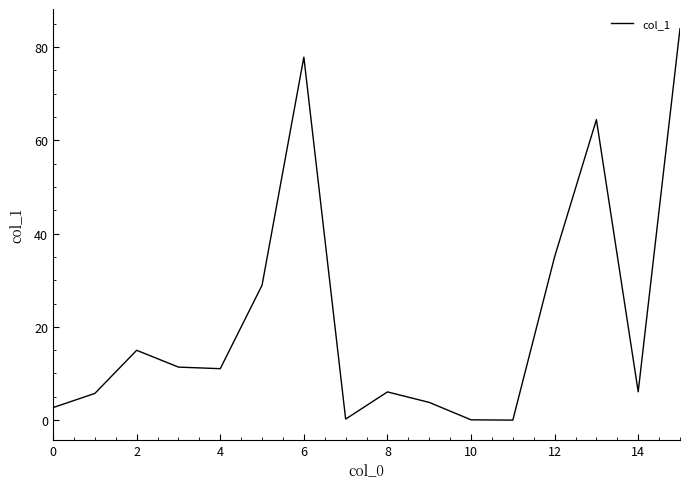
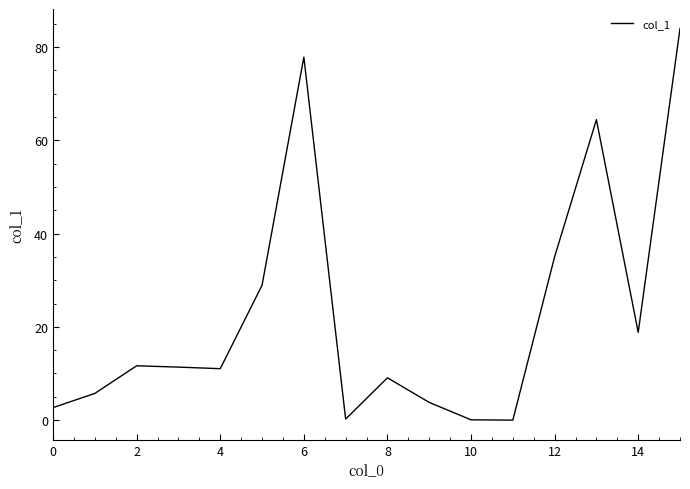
2: 15 -> 12
8: 6 -> 9
14: 6 -> 19
